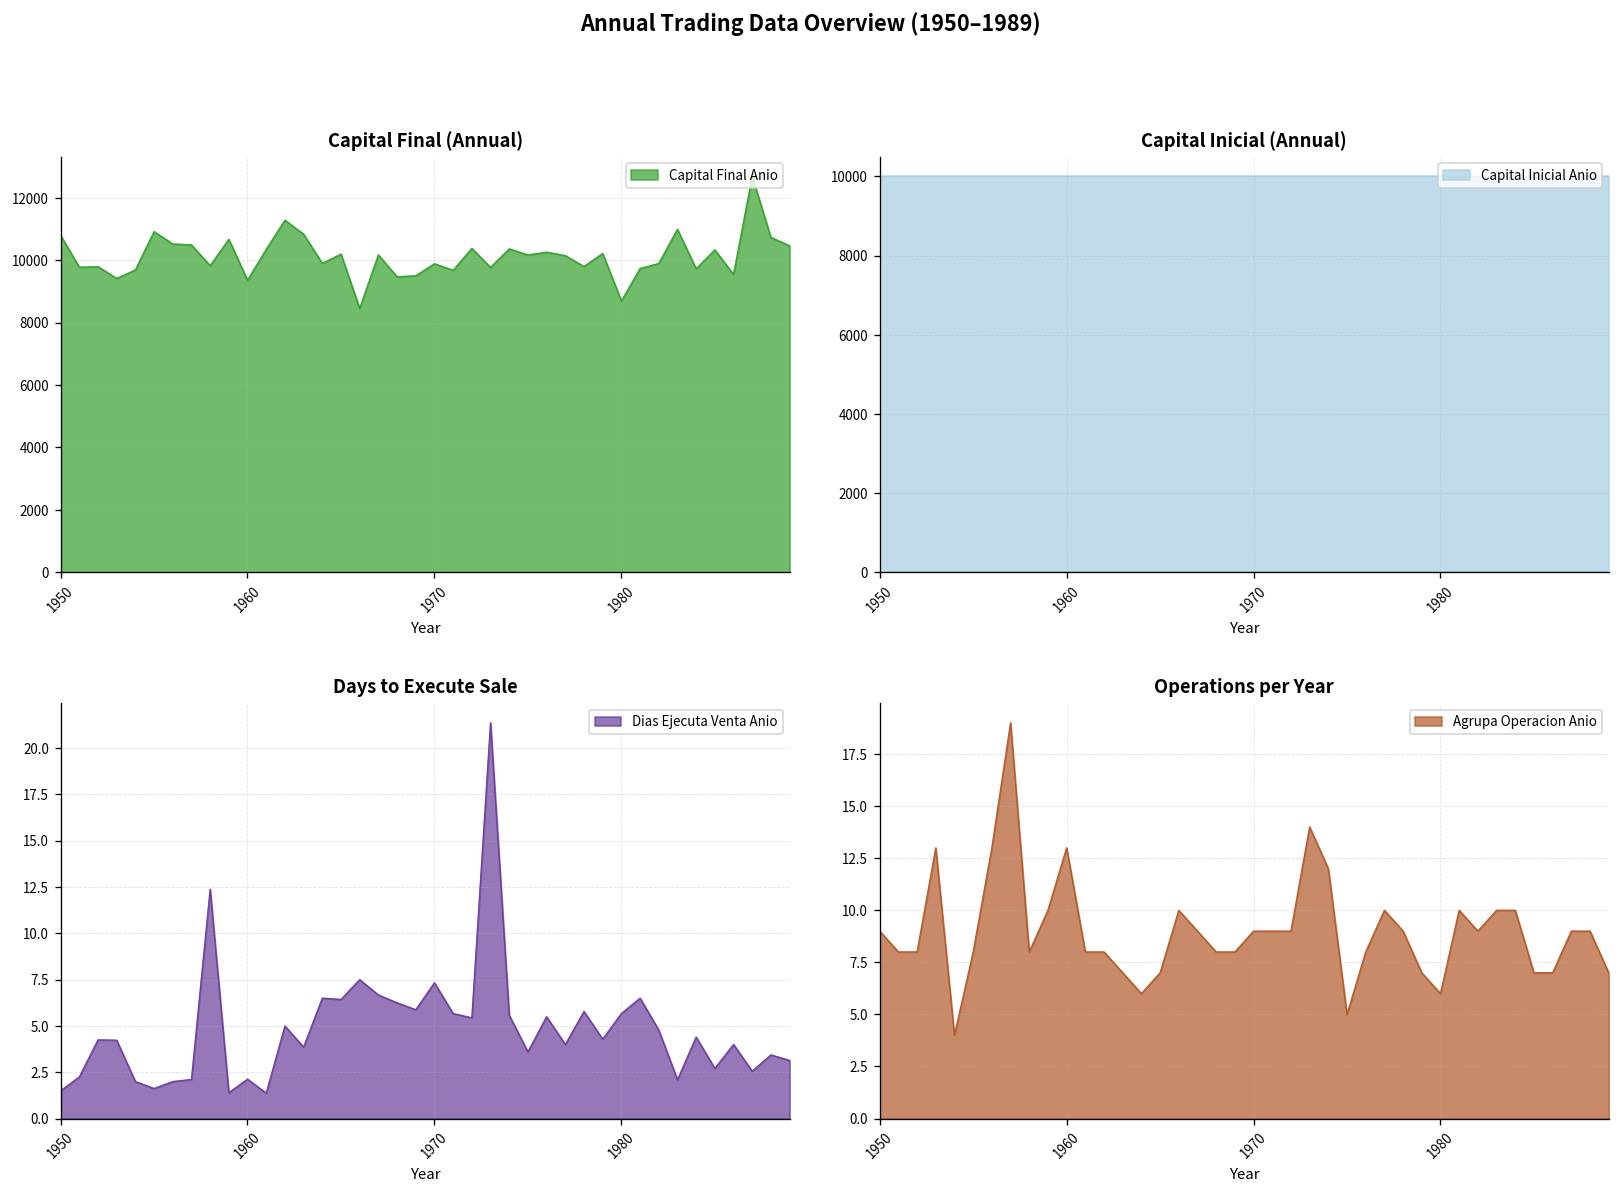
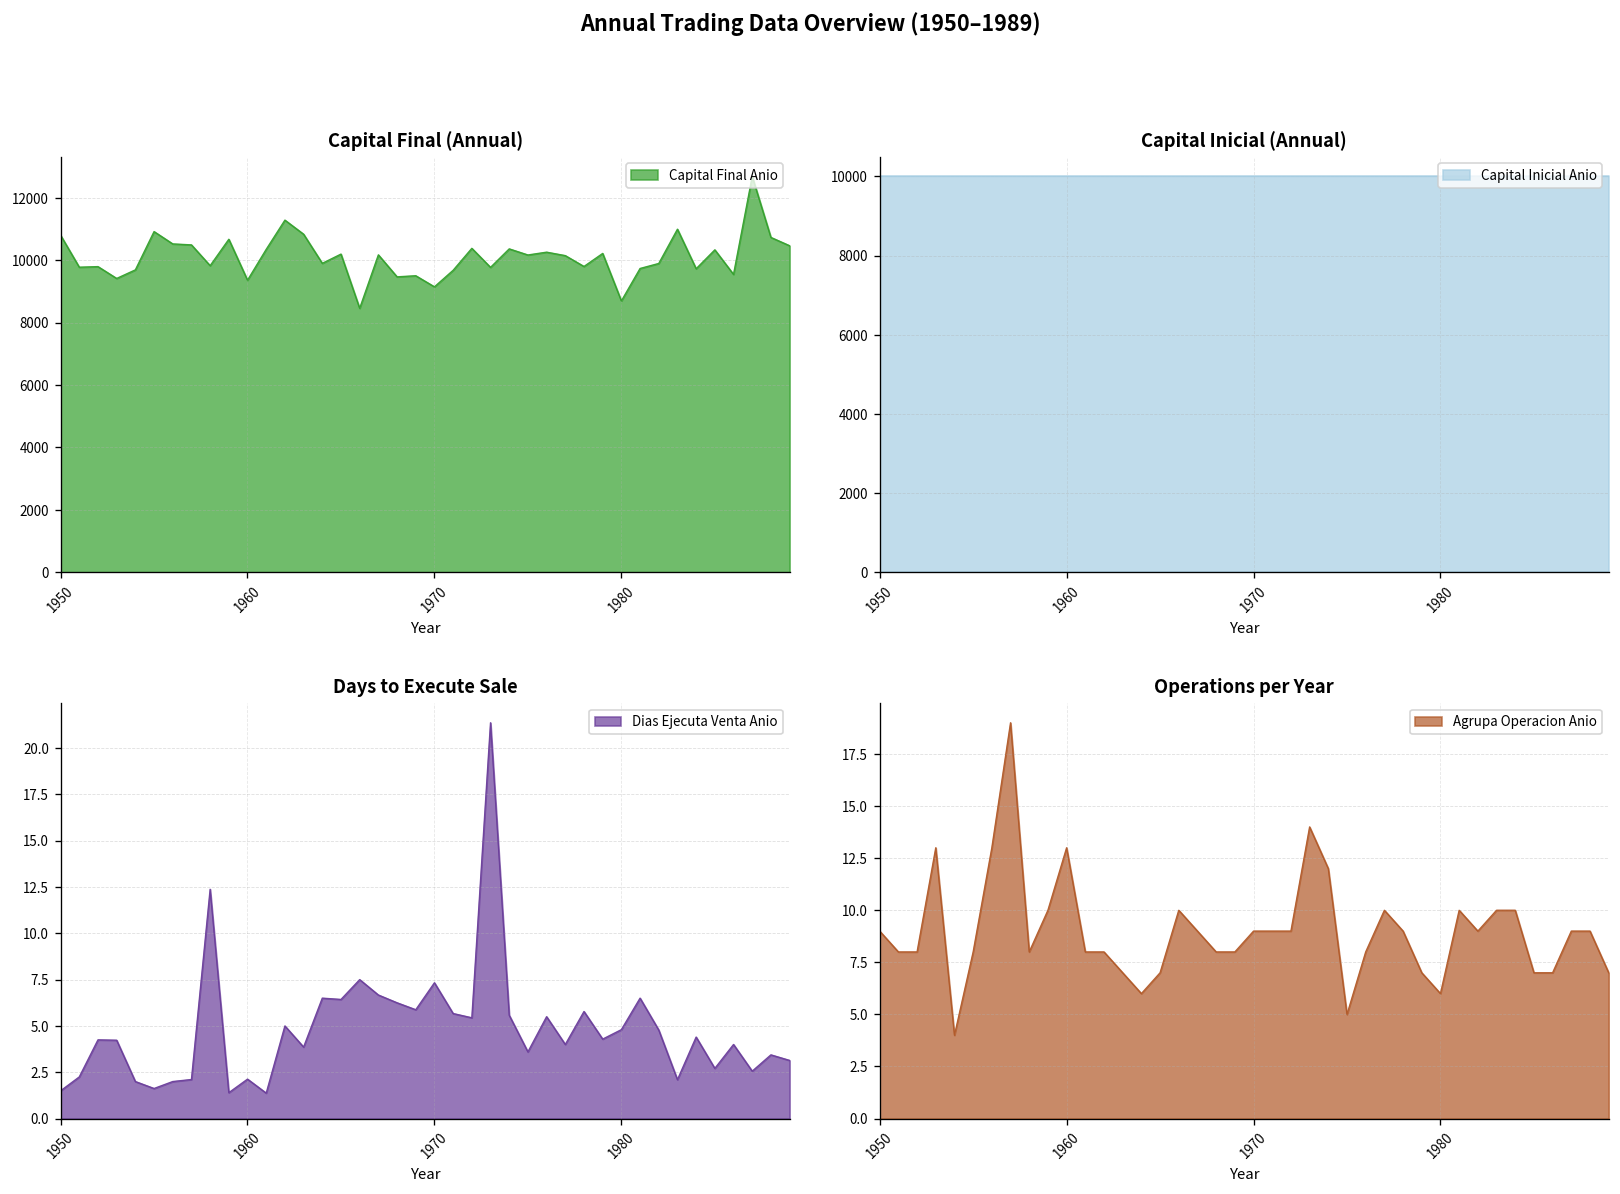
Capital Final (Annual), 1970: 9900 -> 9100
Days to Execute Sale, 1980: 5.7 -> 4.8
